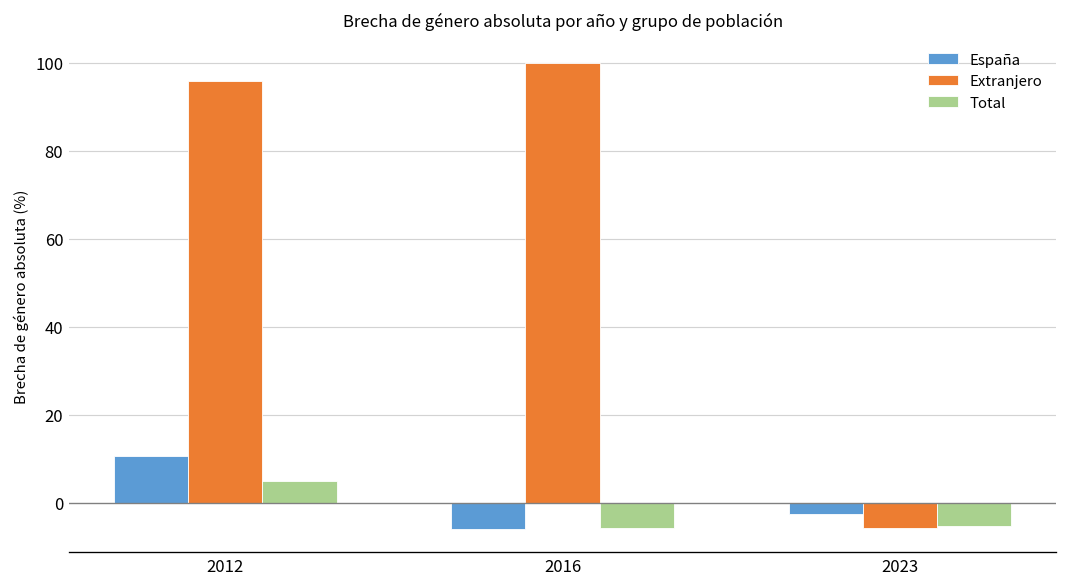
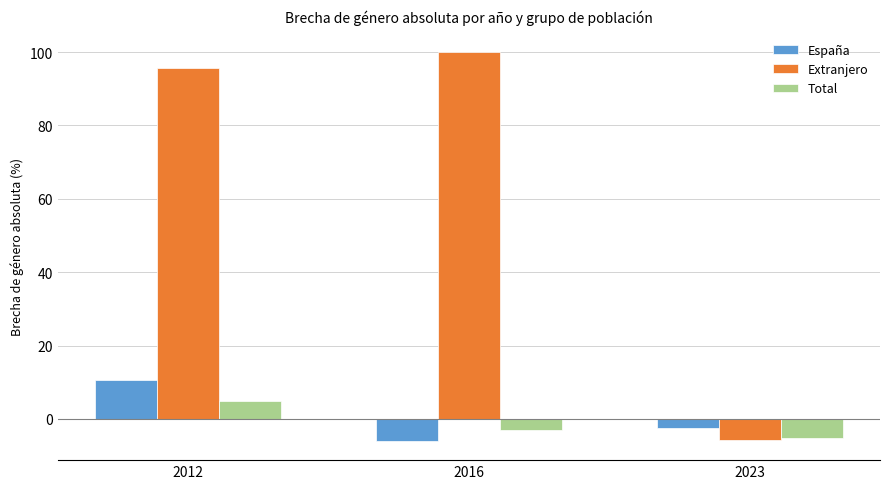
Total, 2016: -6 -> -3
